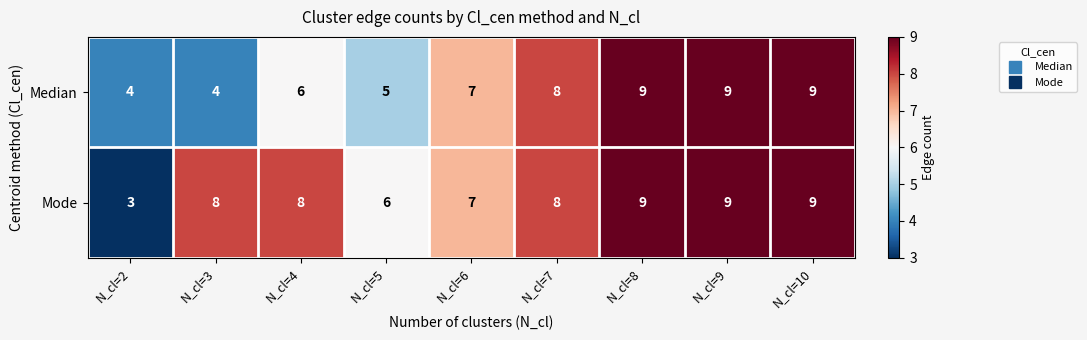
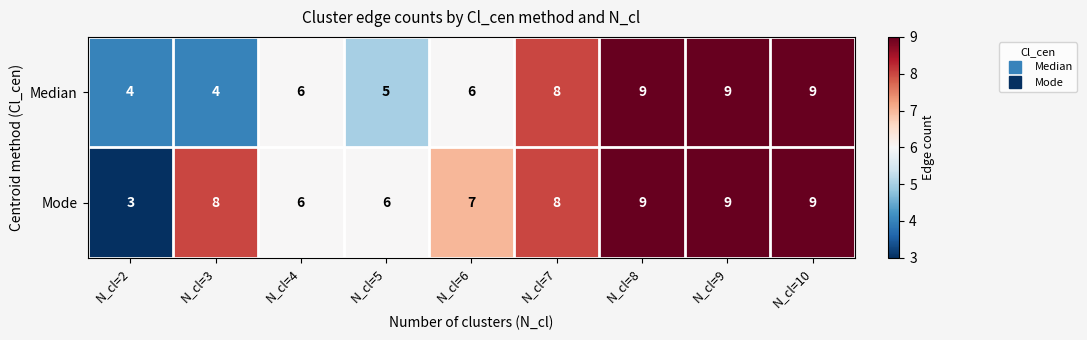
Median, N_cl=6: 7 -> 6
Mode, N_cl=4: 8 -> 6
